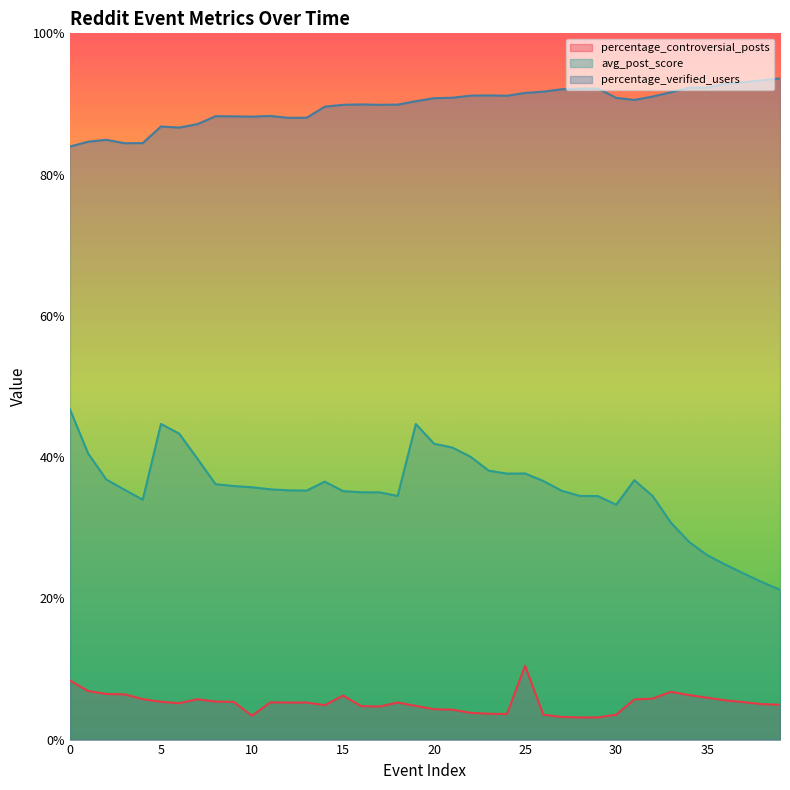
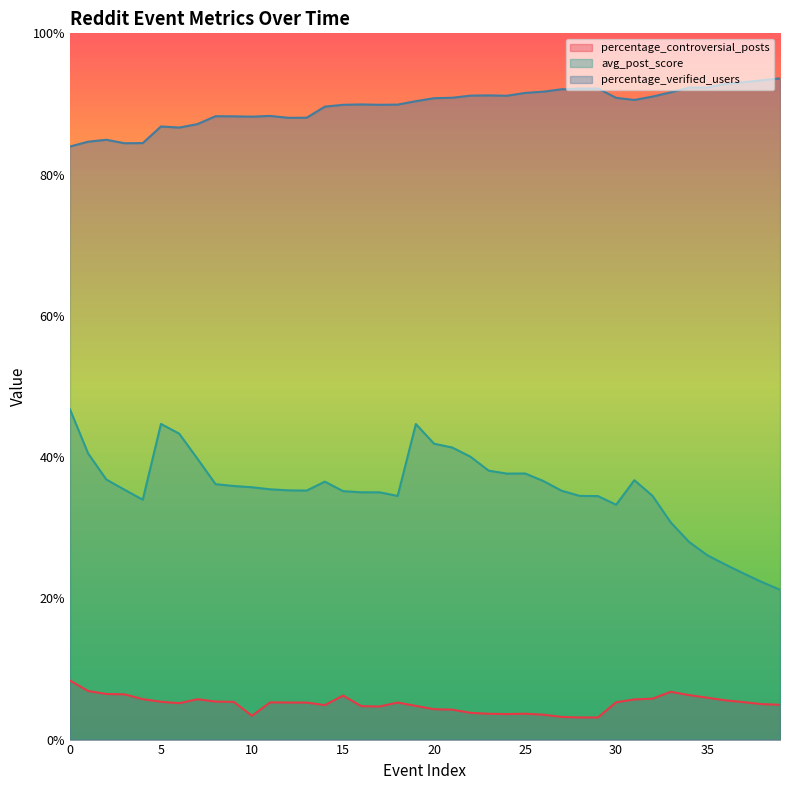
percentage_controversial_posts, 25: 10% -> 4%
percentage_controversial_posts, 30: 4% -> 5%
